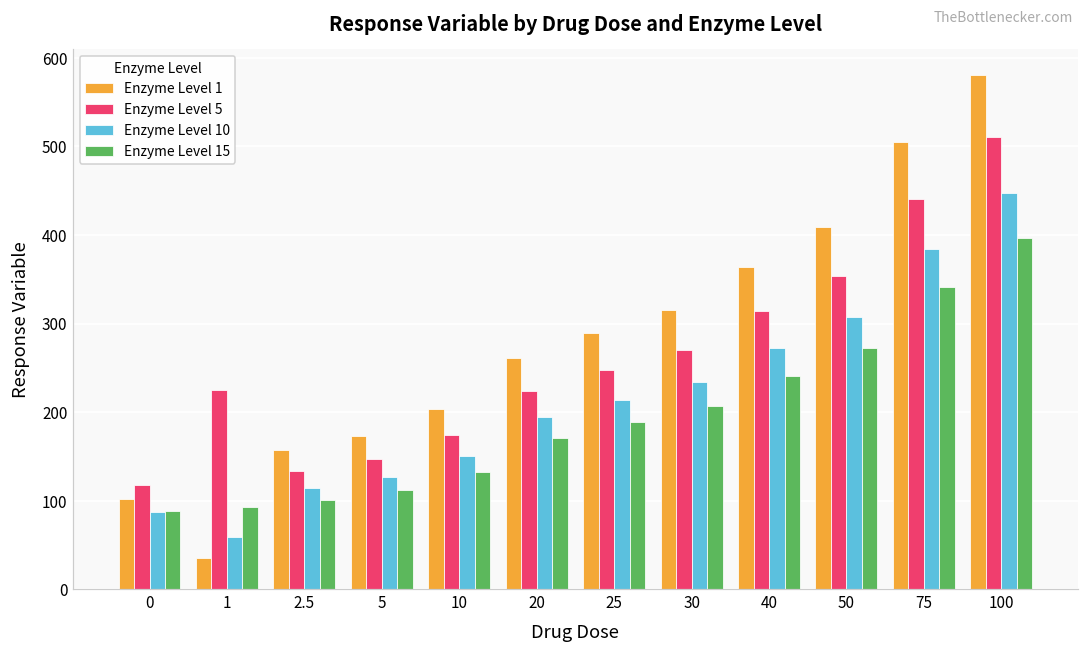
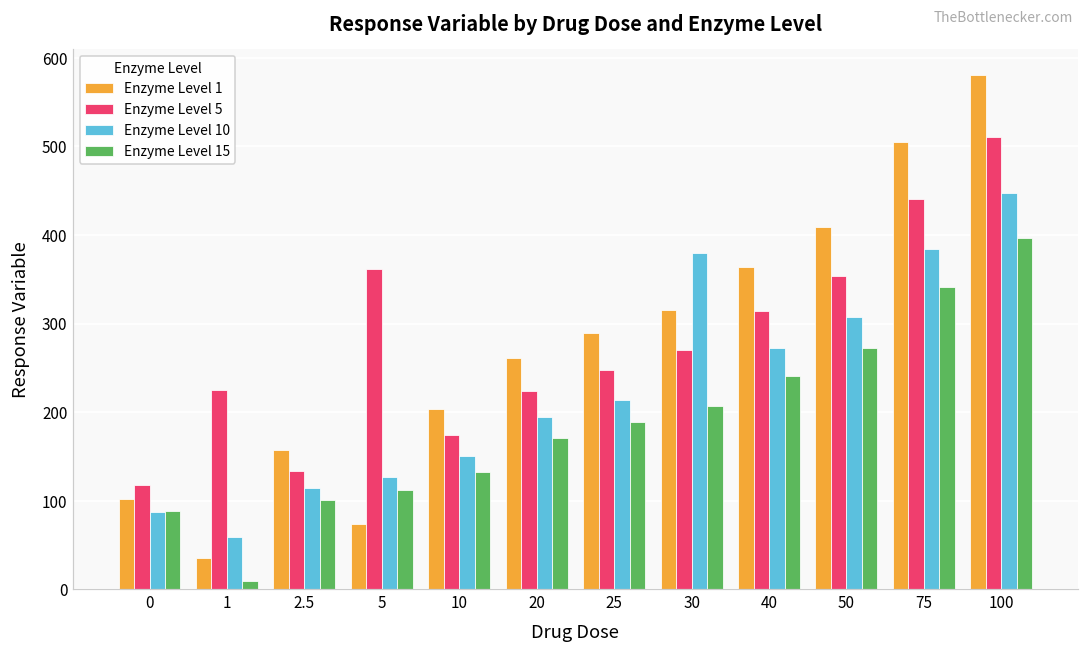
Enzyme Level 15, 1: 90 -> 10
Enzyme Level 1, 5: 170 -> 70
Enzyme Level 5, 5: 150 -> 360
Enzyme Level 10, 30: 230 -> 380
